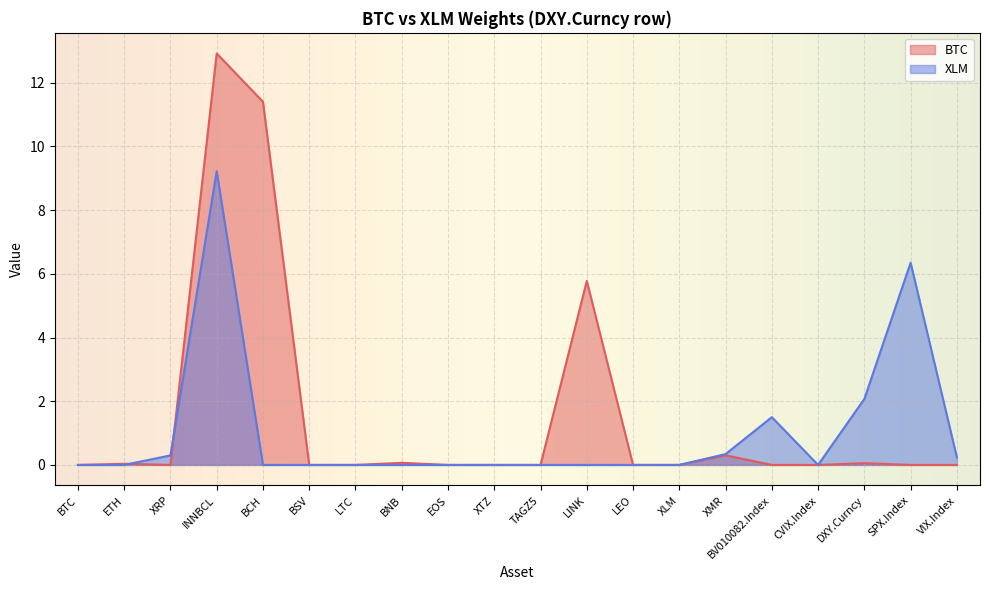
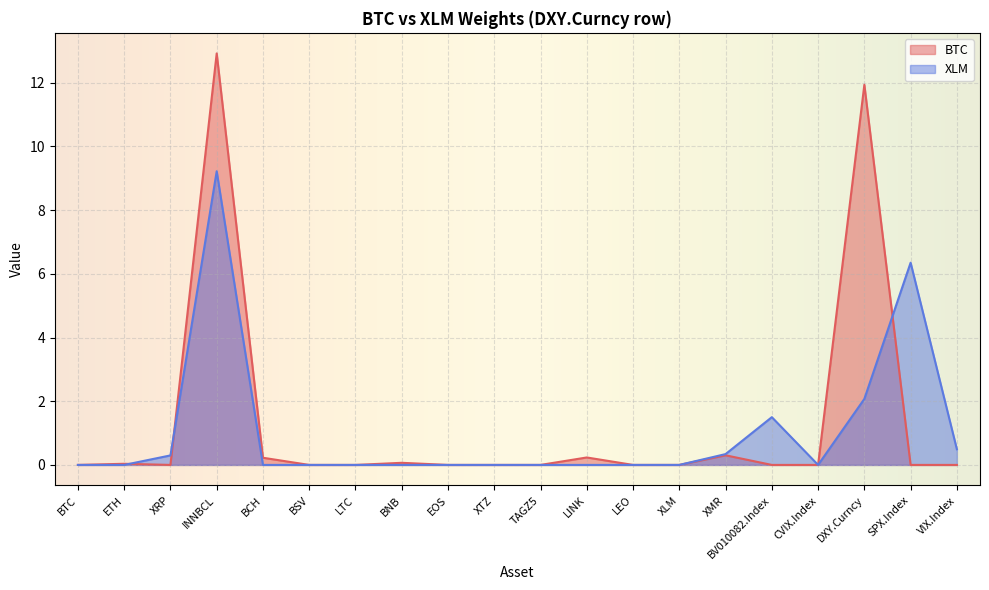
BTC, BCH: 11.4 -> 0.2
BTC, LINK: 5.8 -> 0.2
BTC, DXY.Curncy: 0.1 -> 11.9
XLM, VIX.Index: 0.2 -> 0.5
